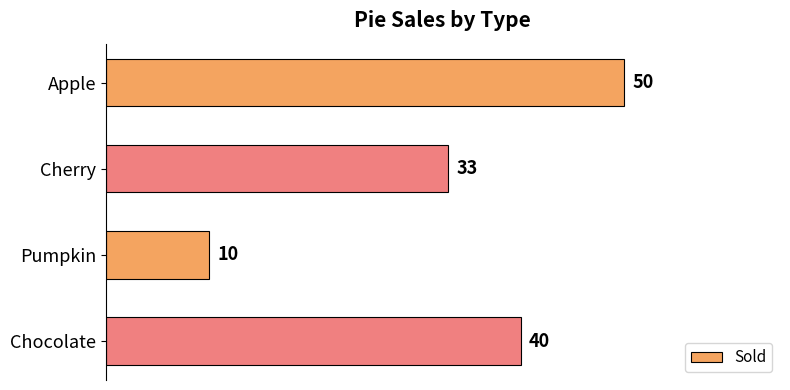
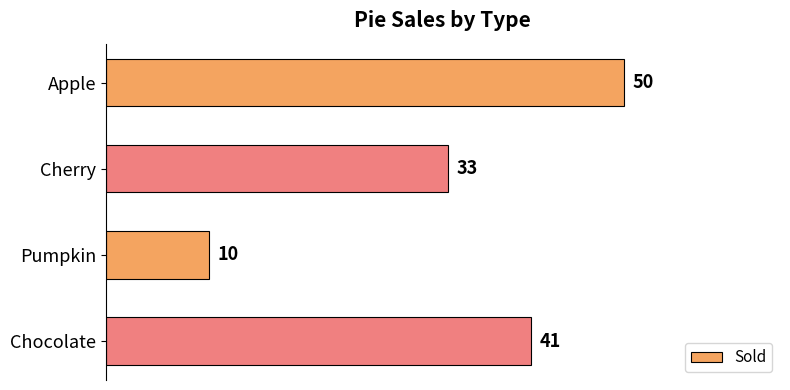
Chocolate: 40 -> 41
